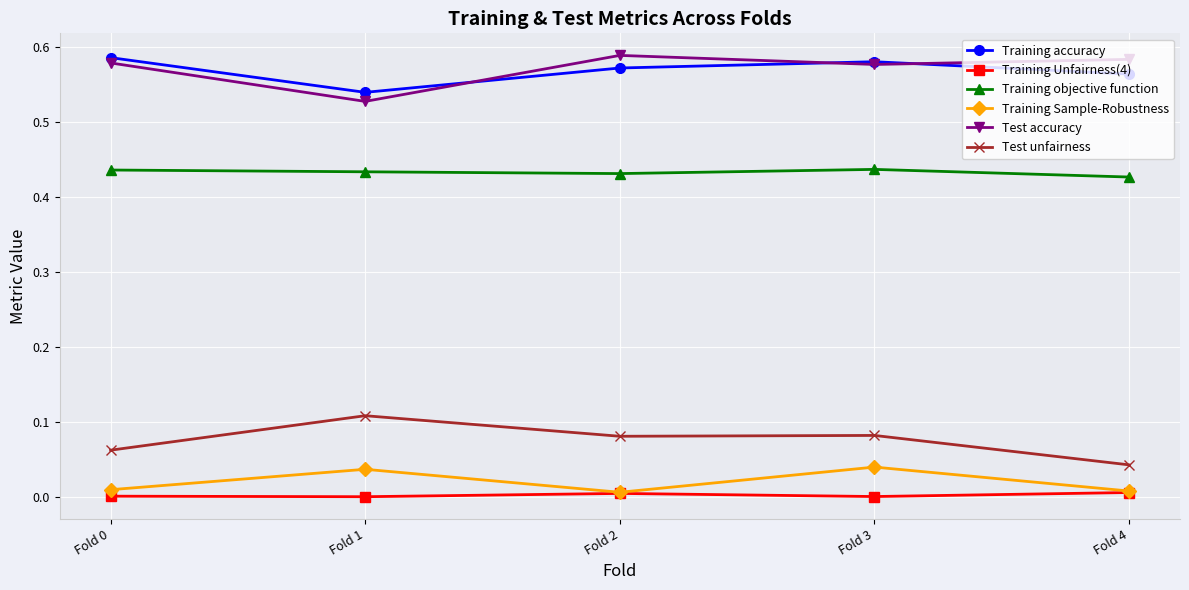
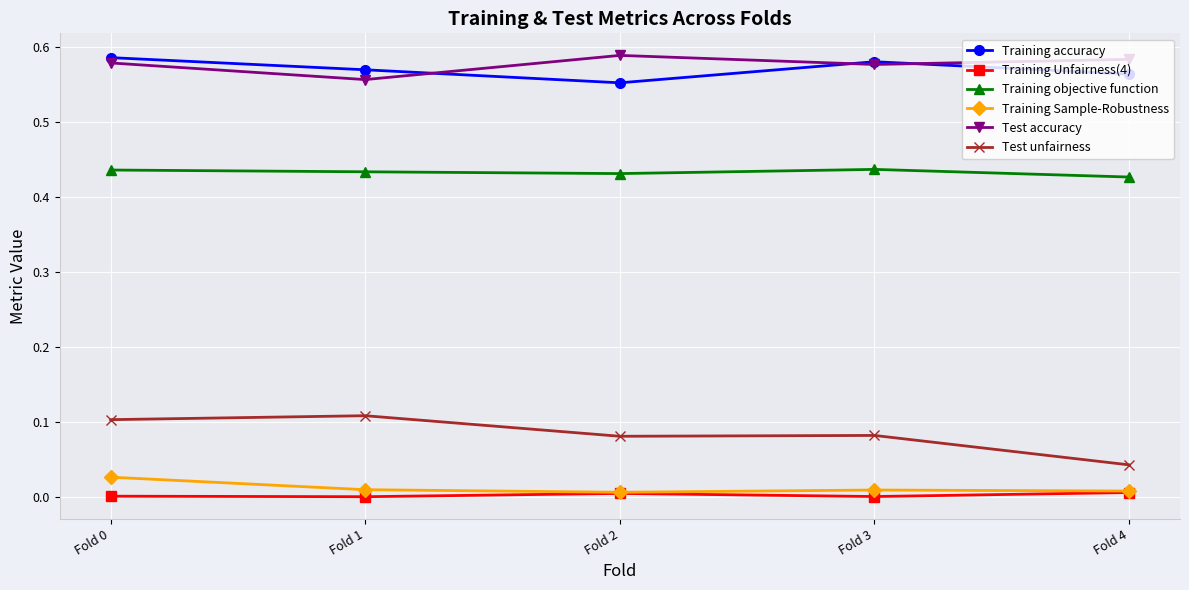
Training Sample-Robustness, Fold 0: 0.01 -> 0.03
Test unfairness, Fold 0: 0.06 -> 0.10
Training accuracy, Fold 1: 0.54 -> 0.57
Training Sample-Robustness, Fold 1: 0.04 -> 0.01
Test accuracy, Fold 1: 0.53 -> 0.56
Training accuracy, Fold 2: 0.57 -> 0.55
Training Sample-Robustness, Fold 3: 0.04 -> 0.01
